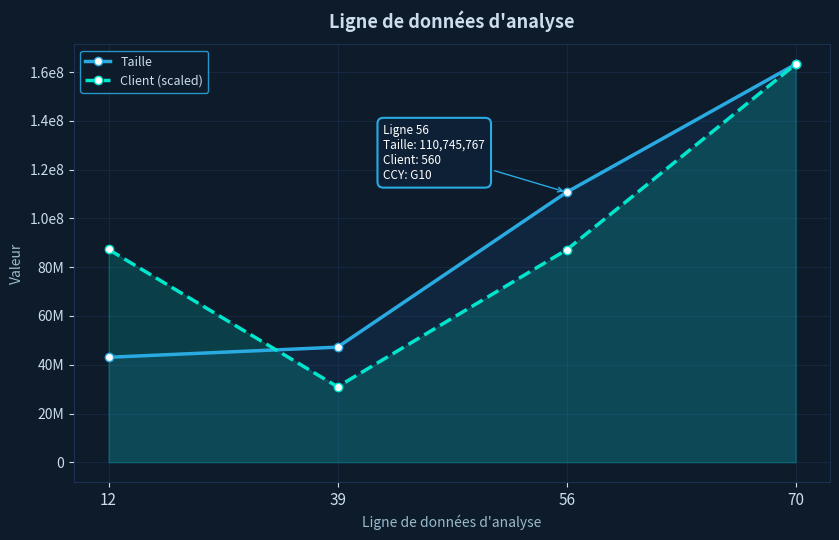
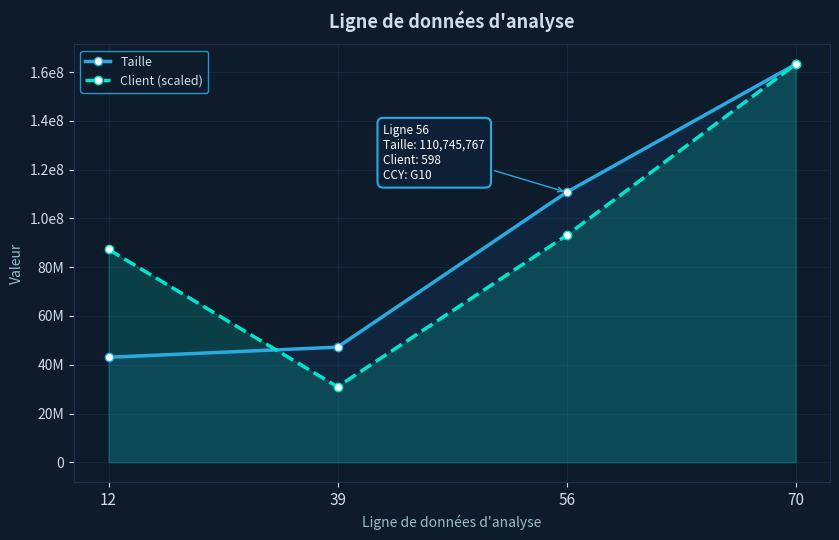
Client (scaled), 56: 560 -> 598
